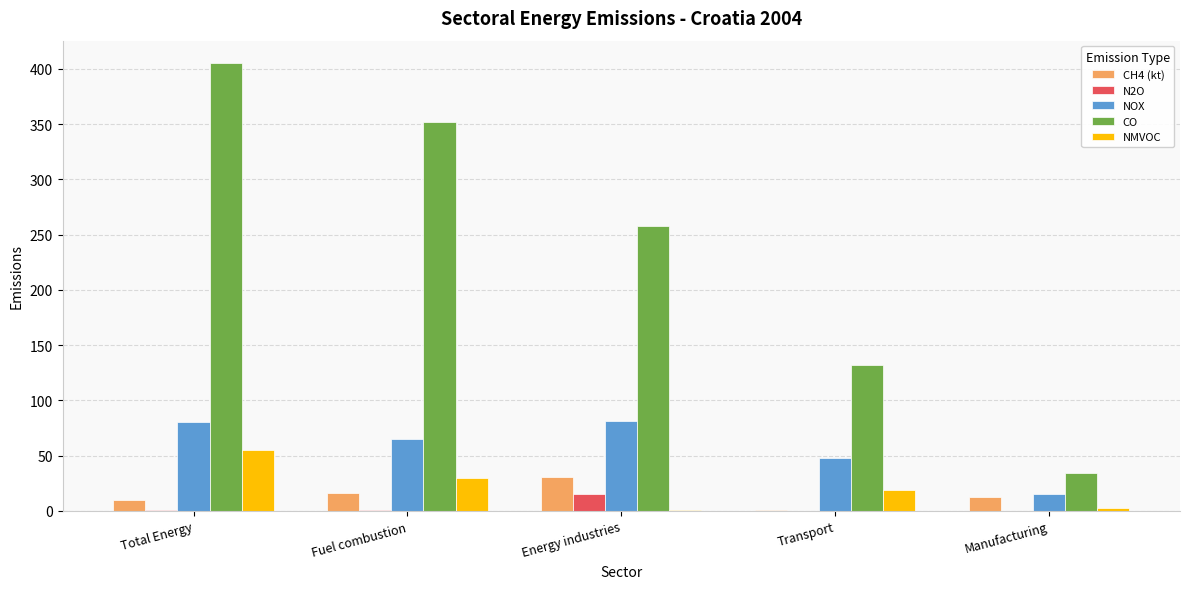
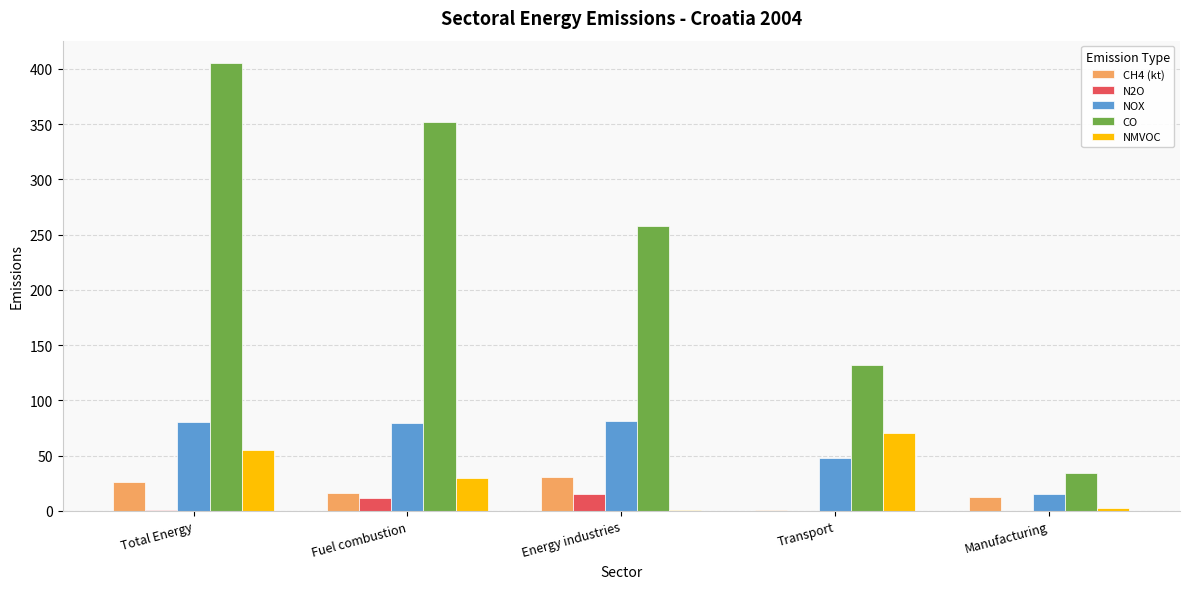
CH4 (kt), Total Energy: 10 -> 26
N2O, Fuel combustion: 1 -> 11
NOX, Fuel combustion: 65 -> 80
NMVOC, Transport: 19 -> 70
